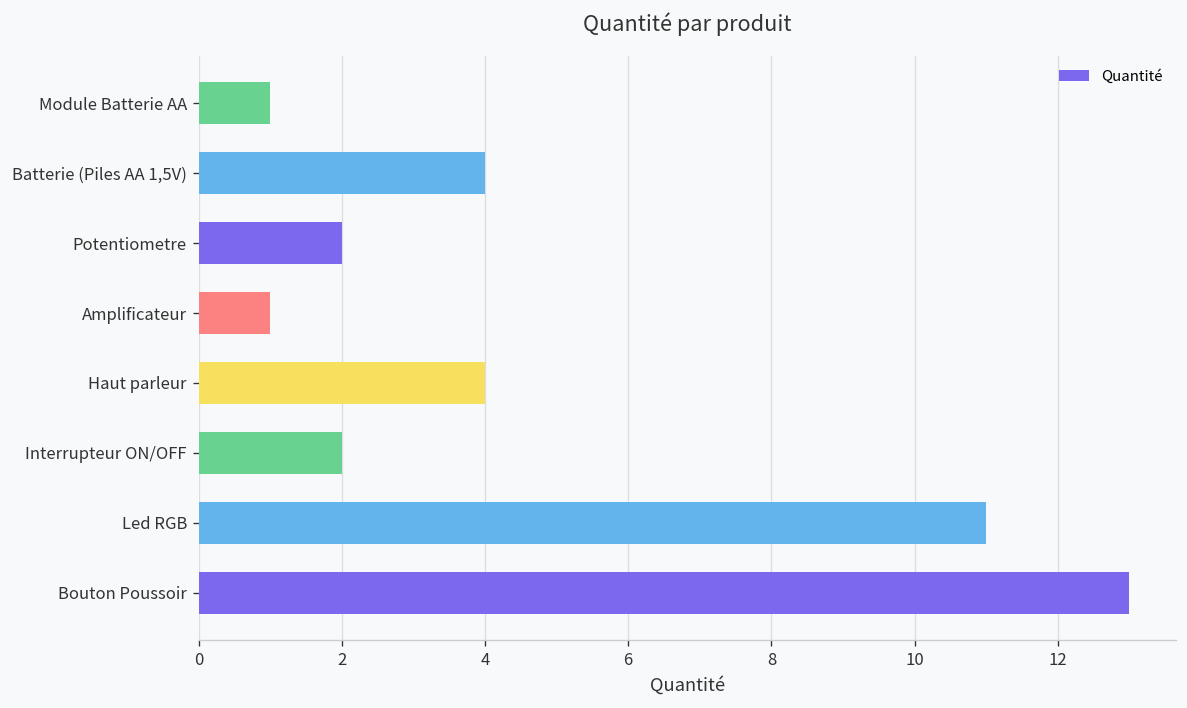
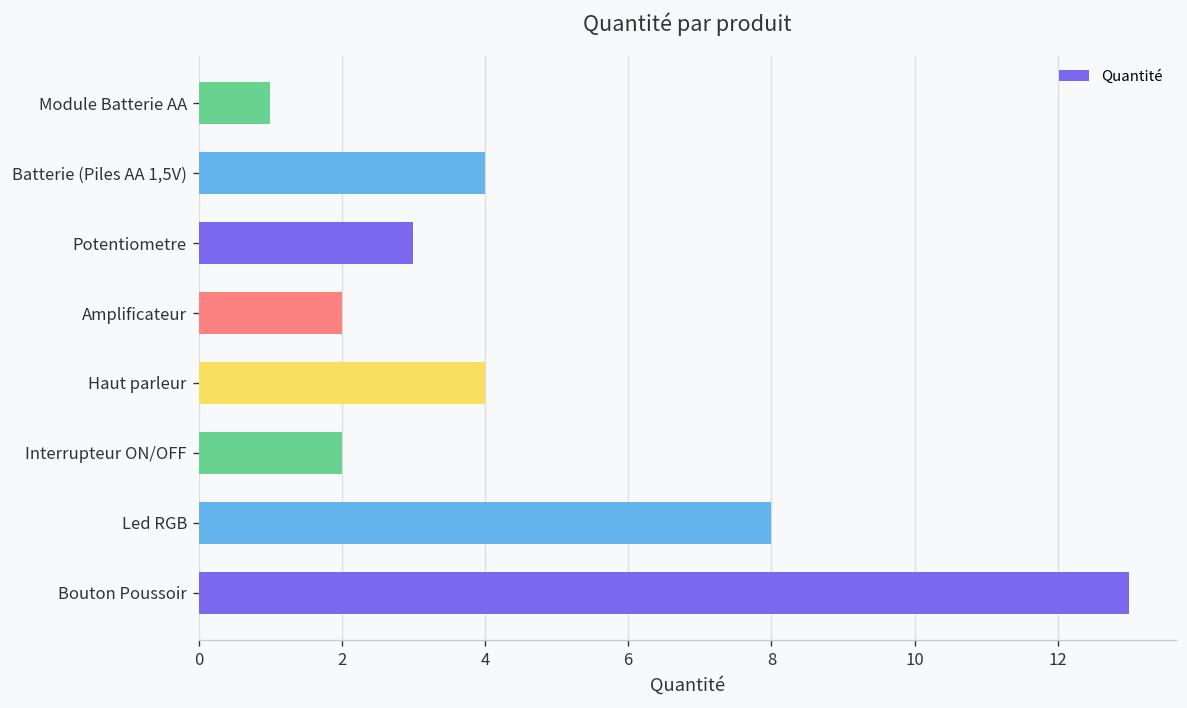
Potentiometre: 2 -> 3
Amplificateur: 1 -> 2
Led RGB: 11 -> 8
